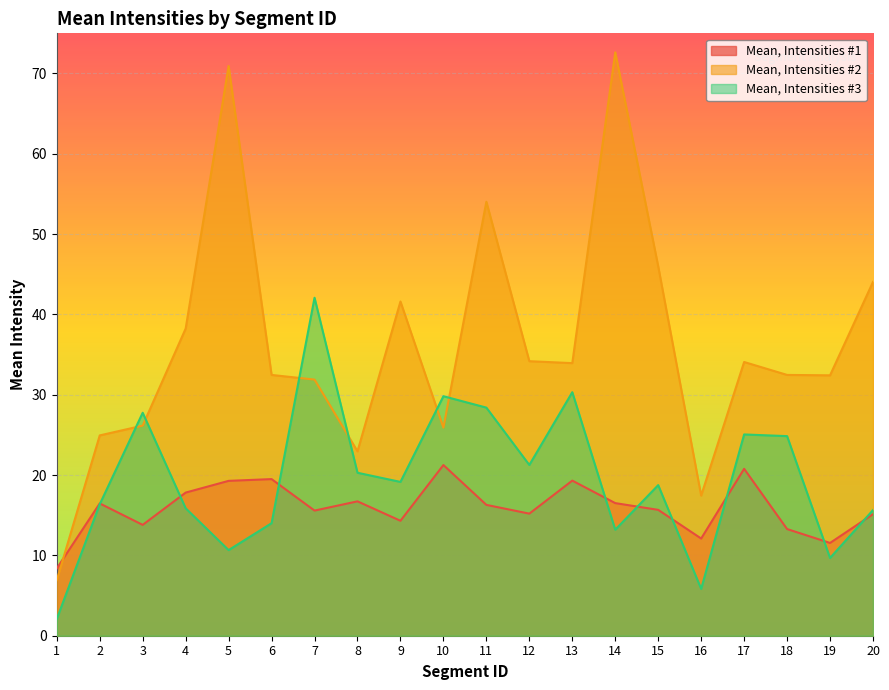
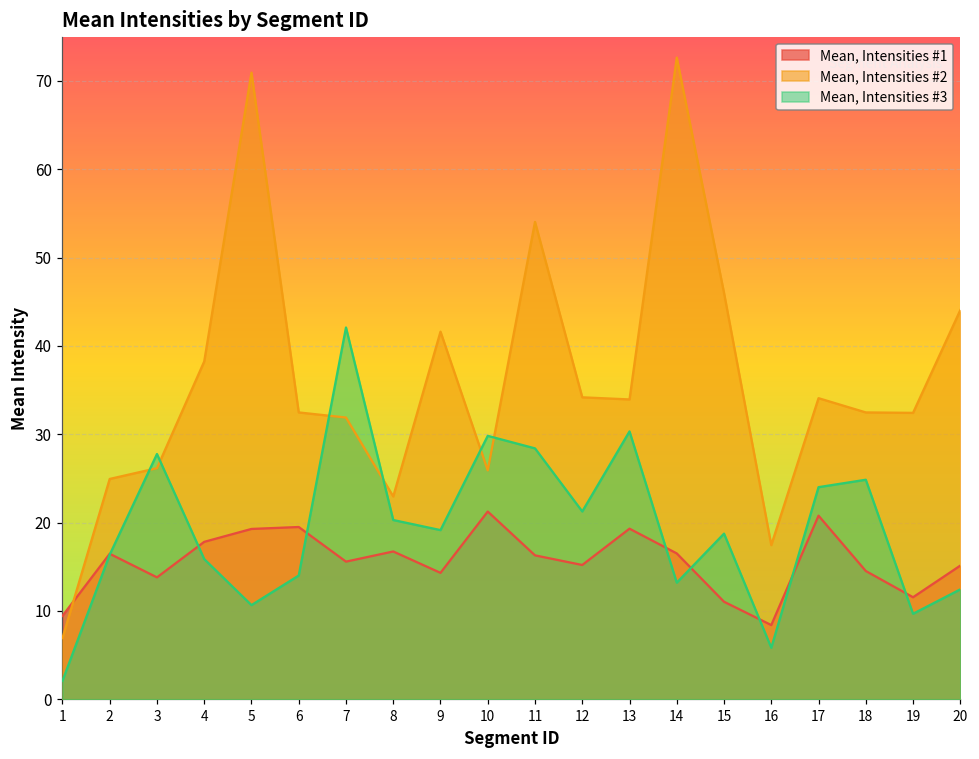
Mean, Intensities #1, 1: 8 -> 9
Mean, Intensities #1, 15: 16 -> 11
Mean, Intensities #1, 16: 12 -> 8
Mean, Intensities #3, 17: 25 -> 24
Mean, Intensities #1, 18: 13 -> 15
Mean, Intensities #3, 20: 16 -> 12
